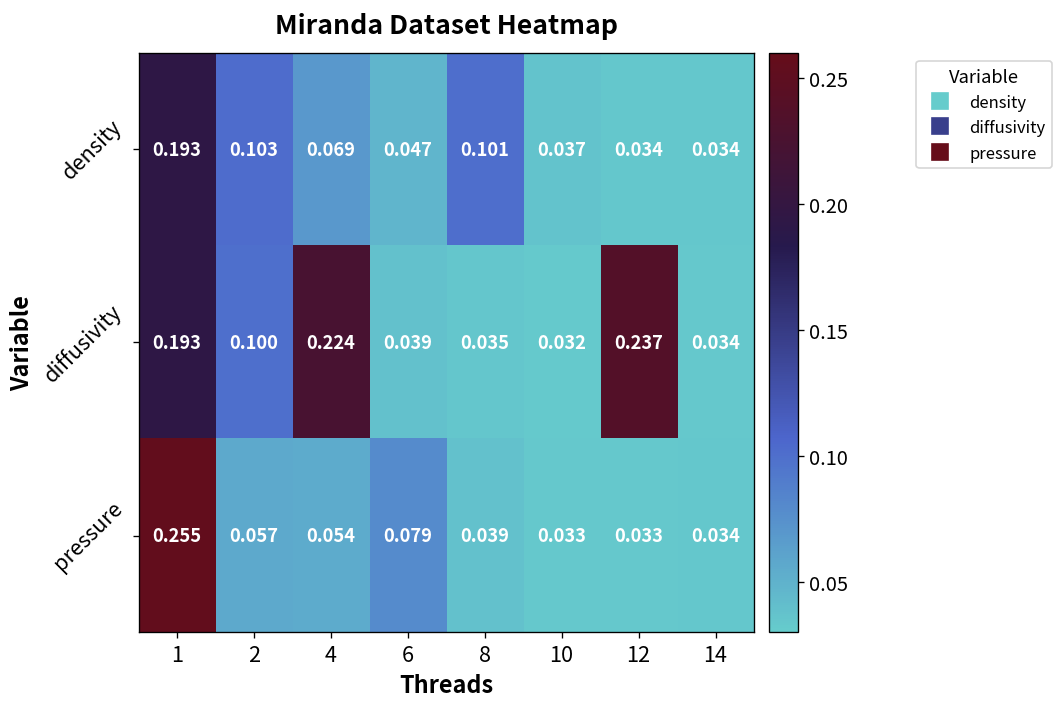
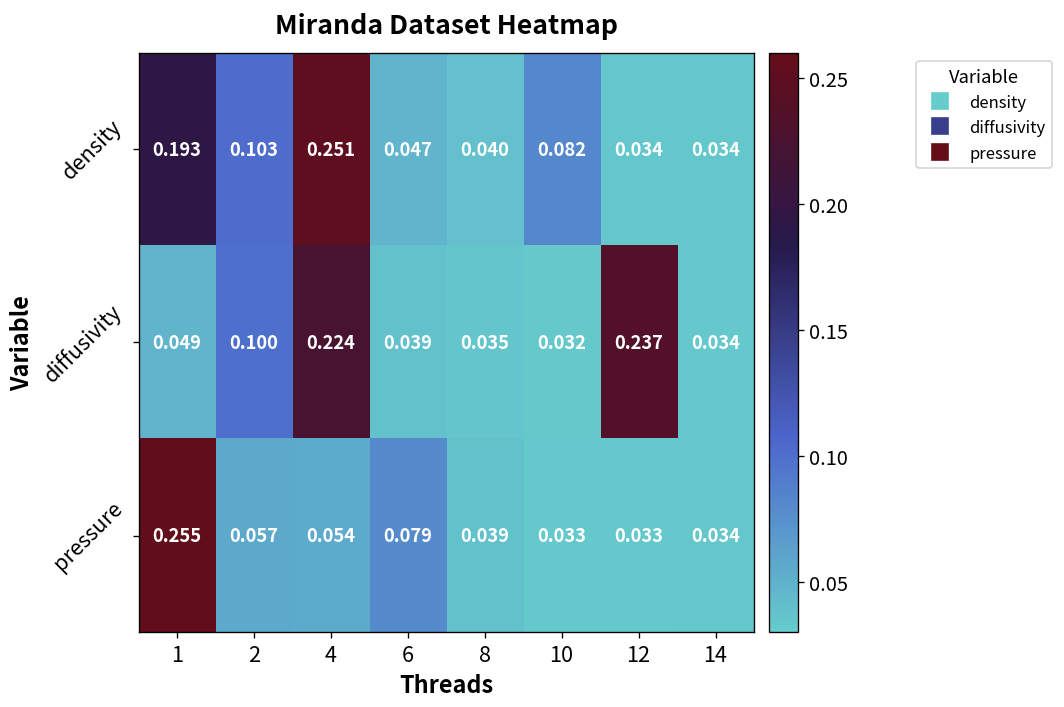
density, 4: 0.069 -> 0.251
density, 8: 0.101 -> 0.040
density, 10: 0.037 -> 0.082
diffusivity, 1: 0.193 -> 0.049
